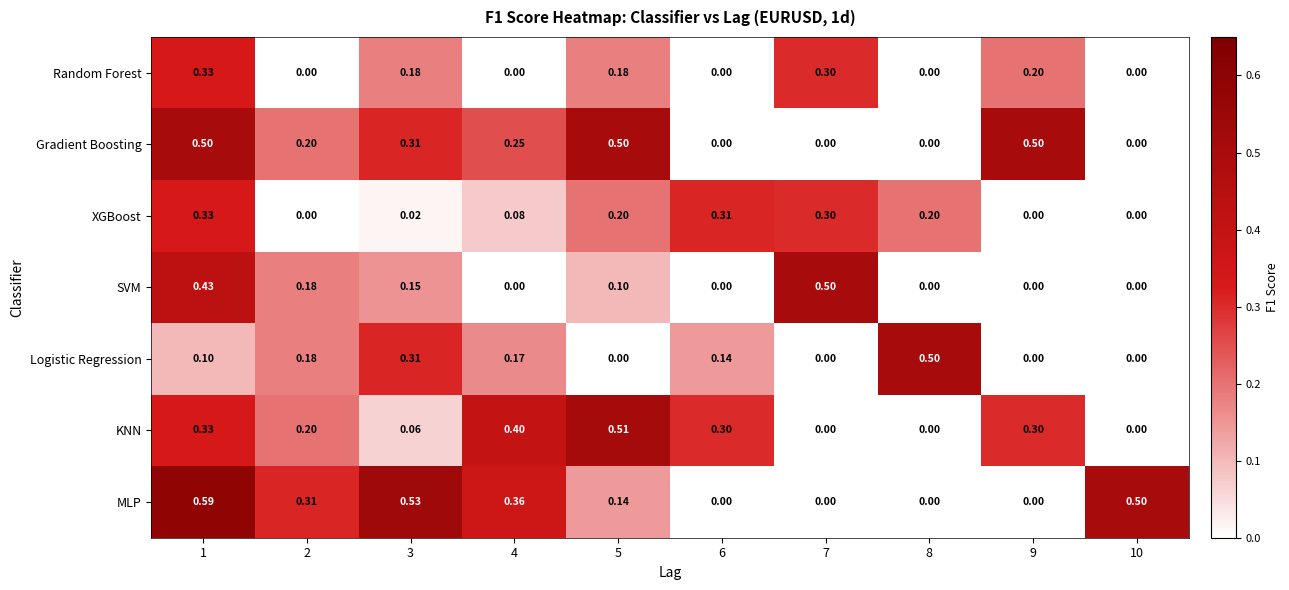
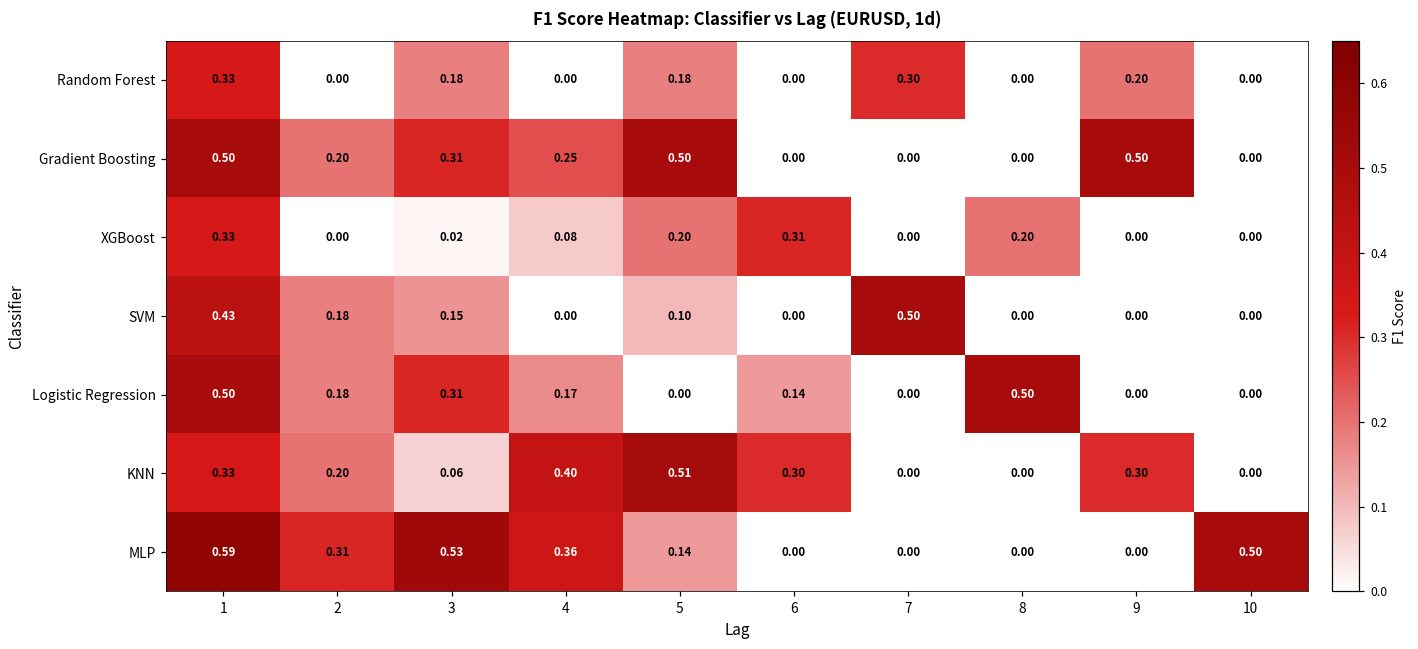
XGBoost, 7: 0.30 -> 0.00
Logistic Regression, 1: 0.10 -> 0.50
